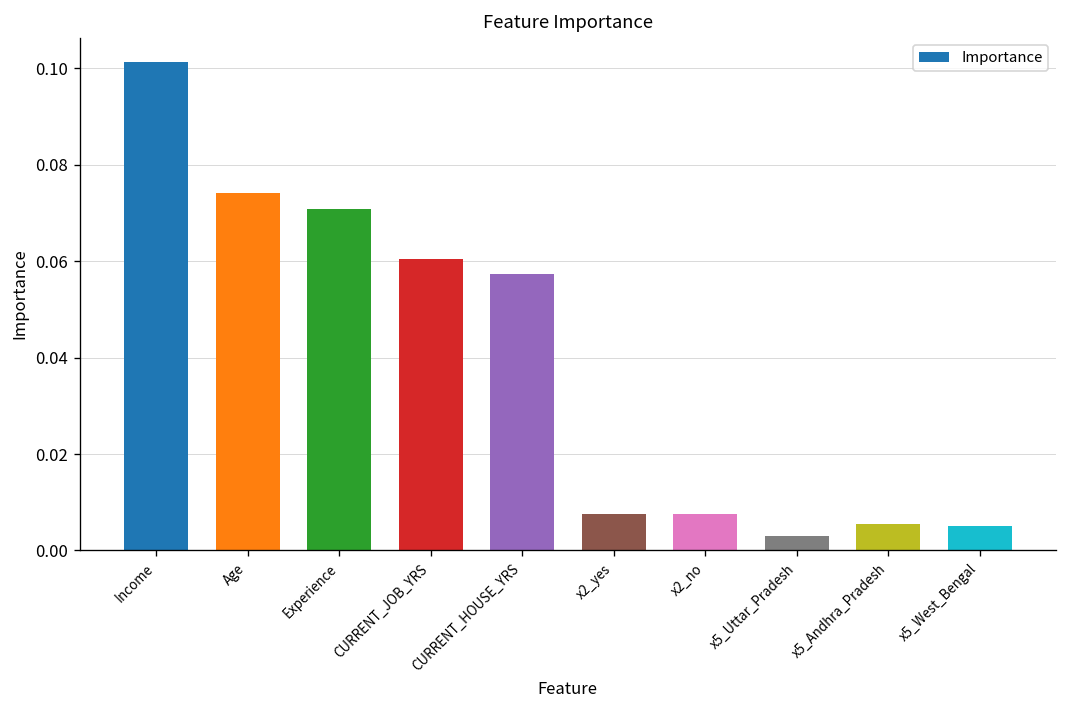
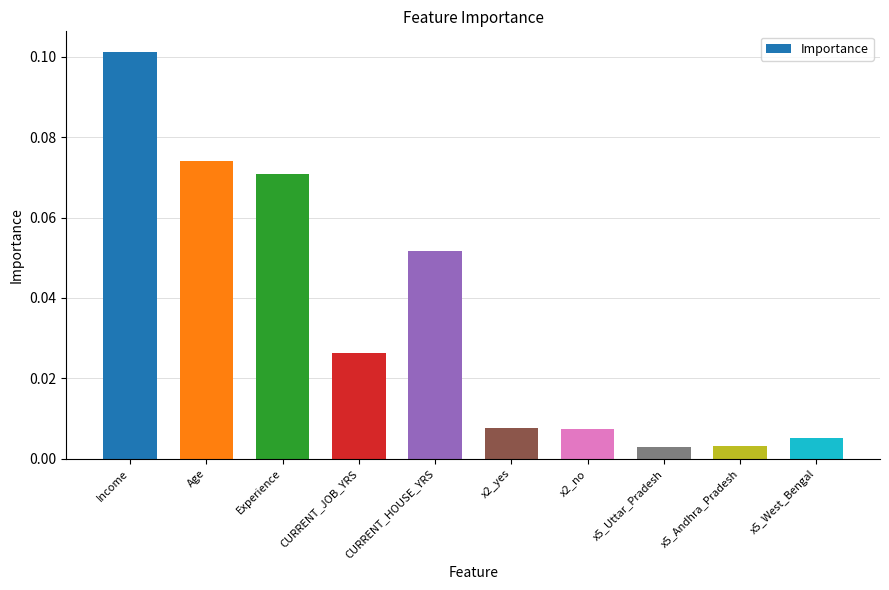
CURRENT_JOB_YRS: 0.061 -> 0.026
CURRENT_HOUSE_YRS: 0.057 -> 0.052
x5_Andhra_Pradesh: 0.005 -> 0.003
